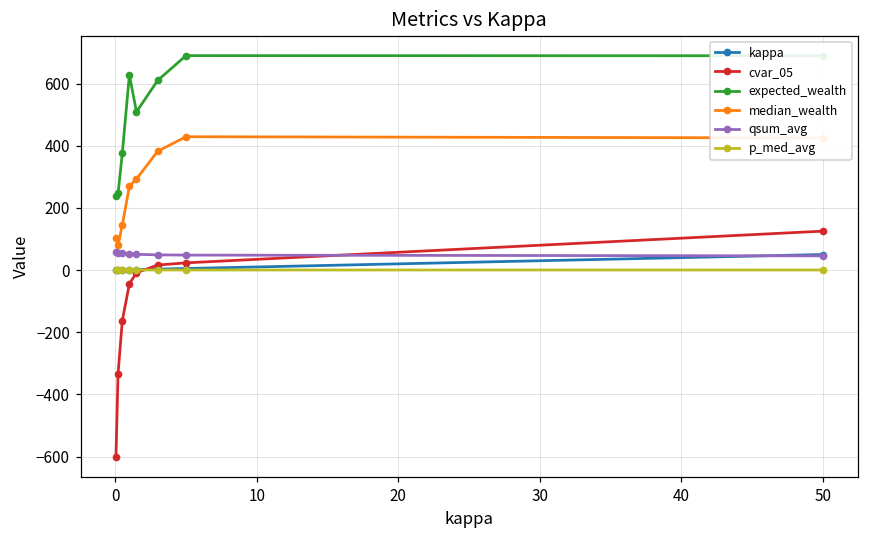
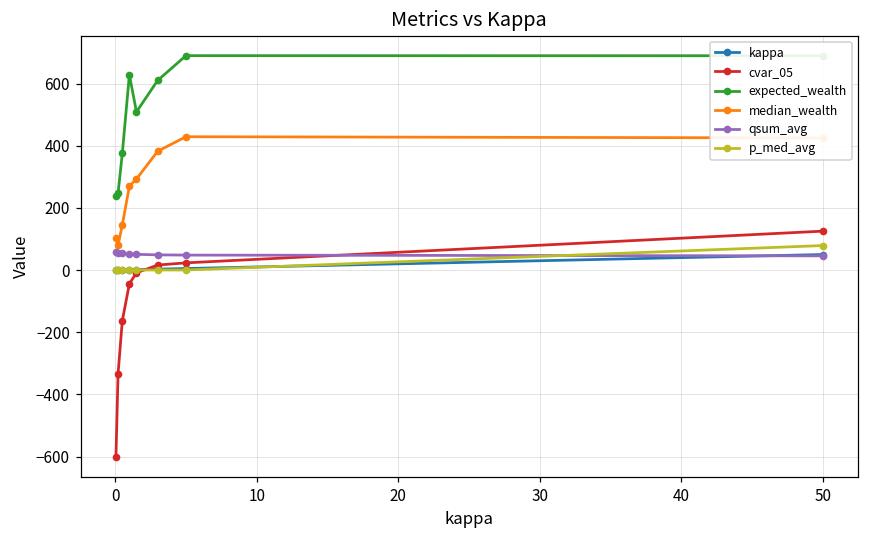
p_med_avg, 50: 0 -> 80
